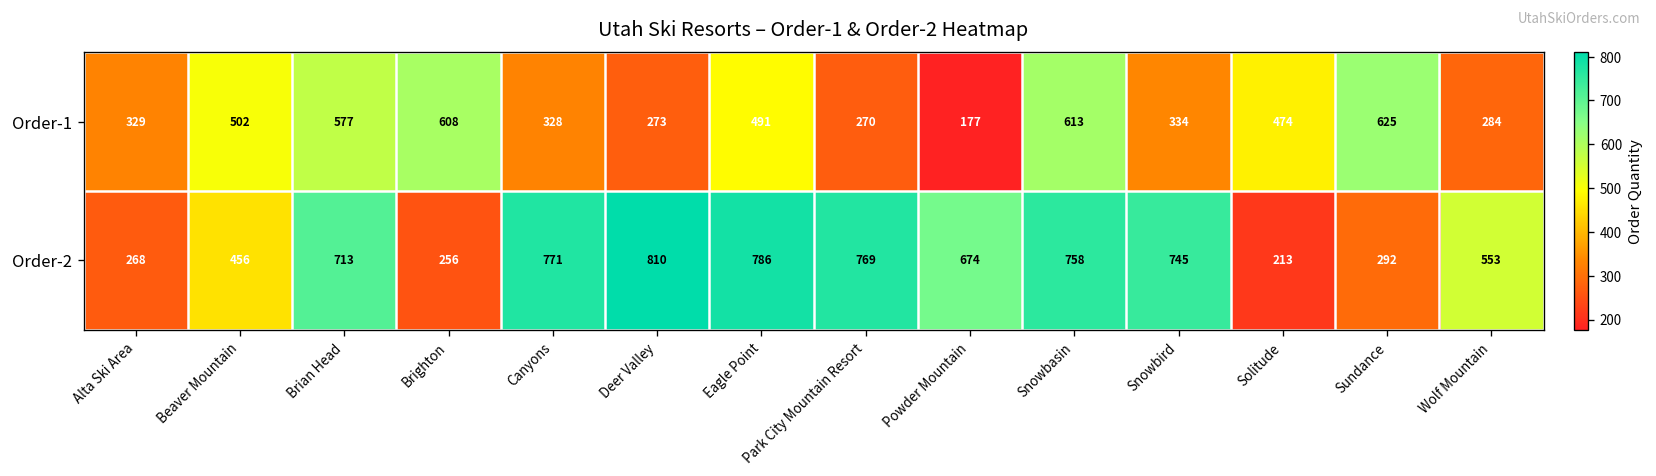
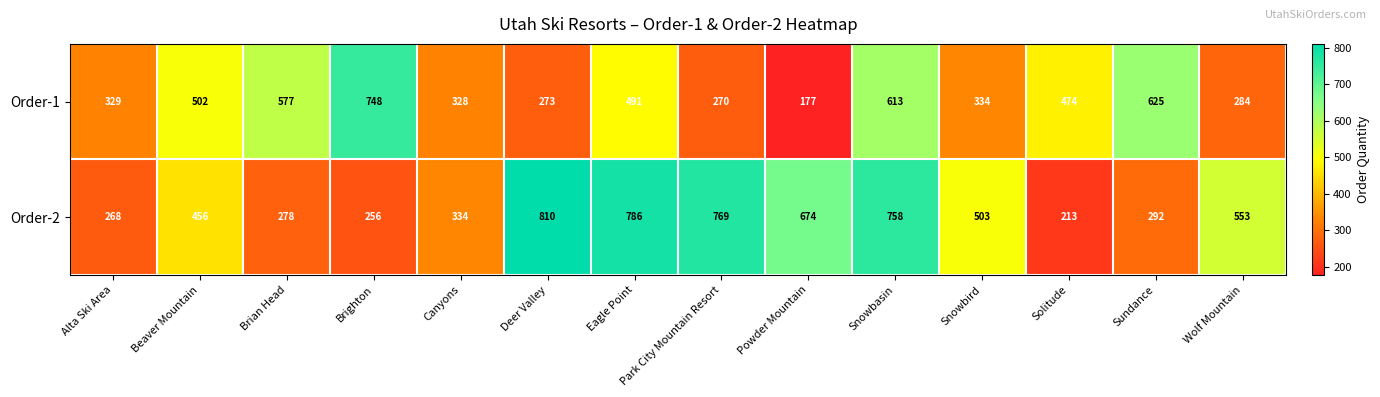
Order-1, Brighton: 608 -> 748
Order-2, Brian Head: 713 -> 278
Order-2, Canyons: 771 -> 334
Order-2, Snowbird: 745 -> 503
